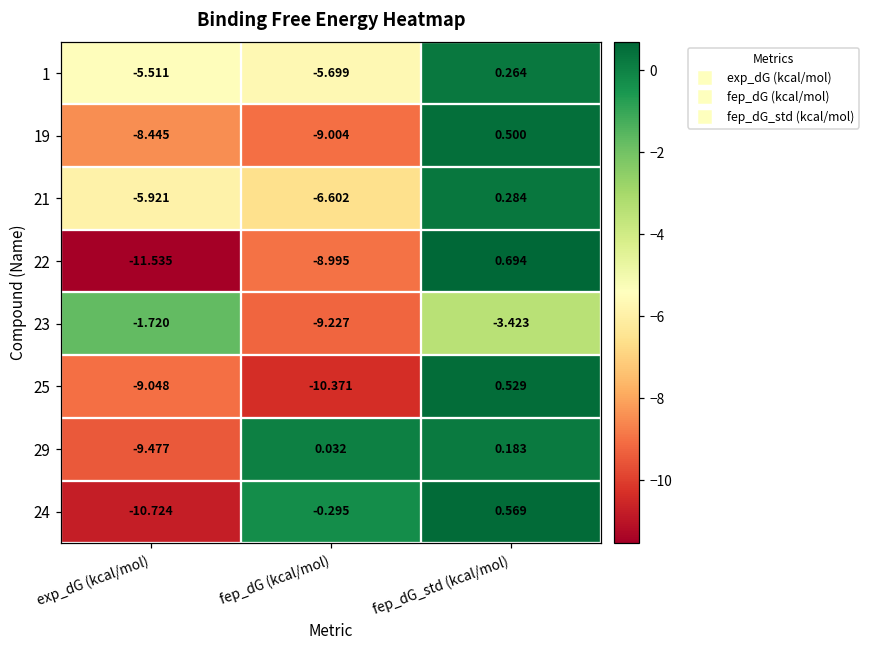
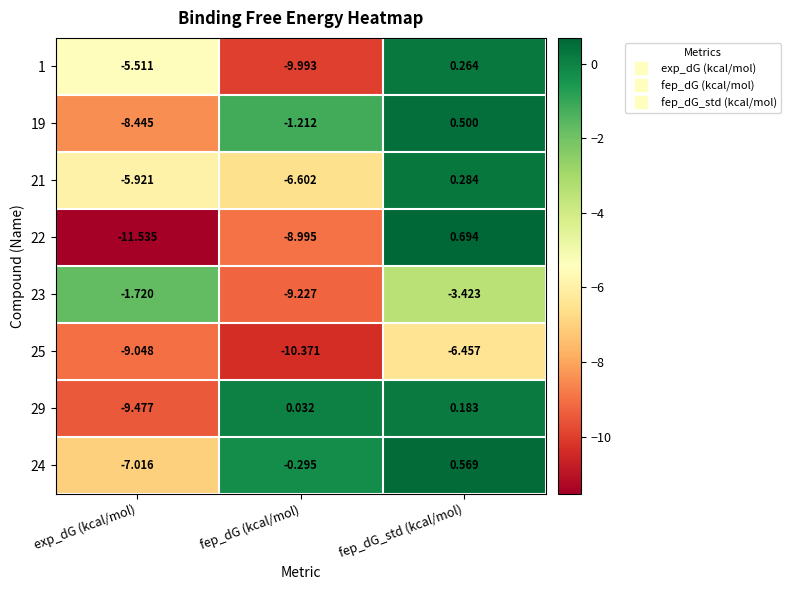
1, fep_dG (kcal/mol): -5.699 -> -9.993
19, fep_dG (kcal/mol): -9.004 -> -1.212
25, fep_dG_std (kcal/mol): 0.529 -> -6.457
24, exp_dG (kcal/mol): -10.724 -> -7.016
